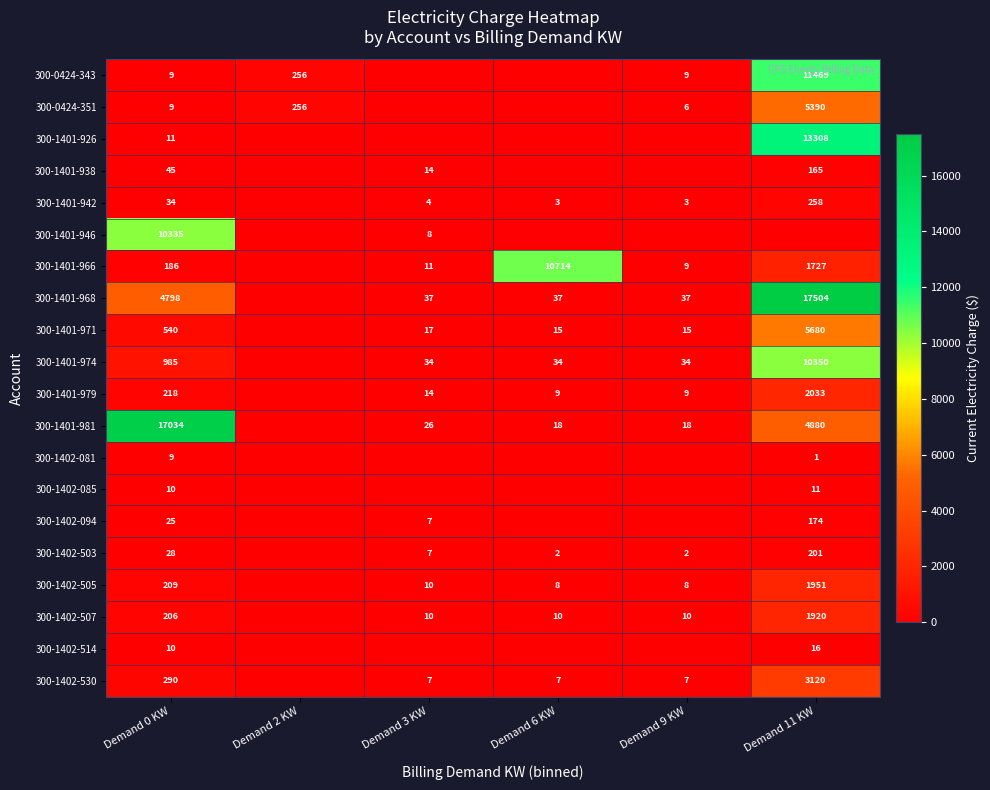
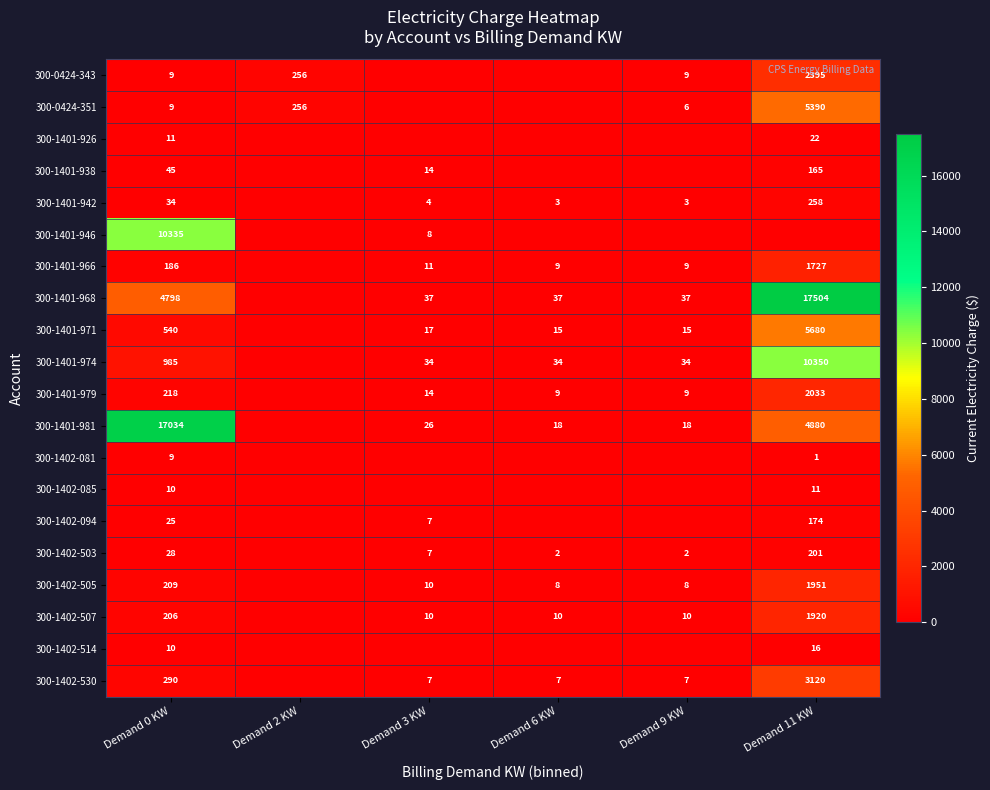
300-0424-343, Demand 11 KW: 11469 -> 2395
300-1401-926, Demand 11 KW: 13308 -> 22
300-1401-966, Demand 6 KW: 10714 -> 9
